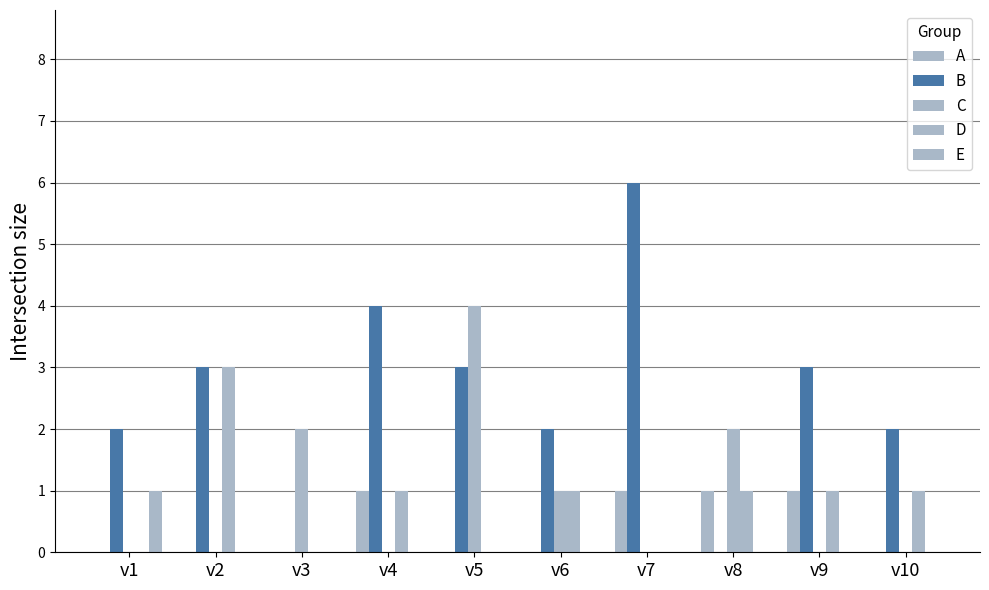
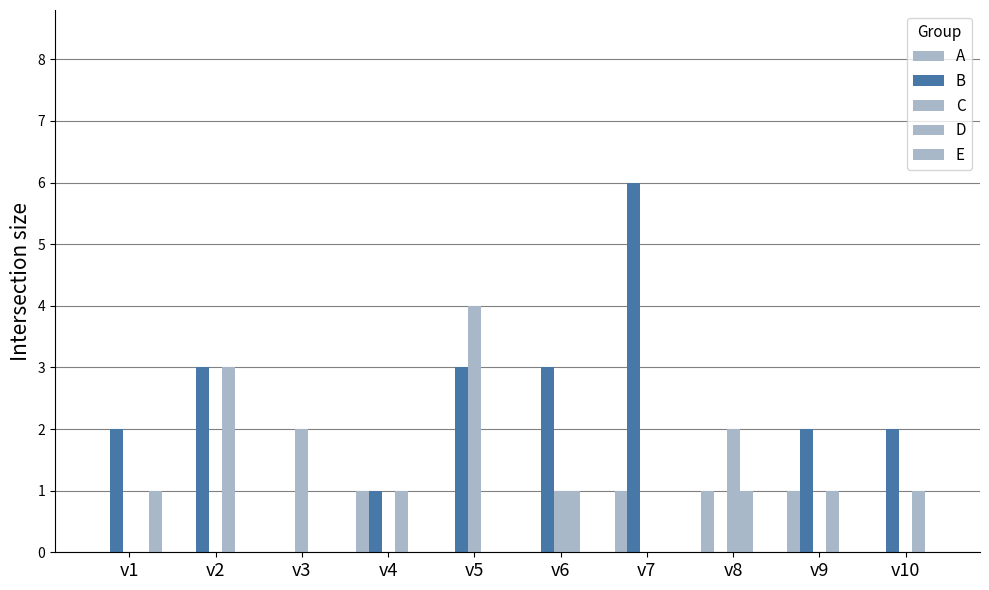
B, v4: 4 -> 1
B, v6: 2 -> 3
B, v9: 3 -> 2
